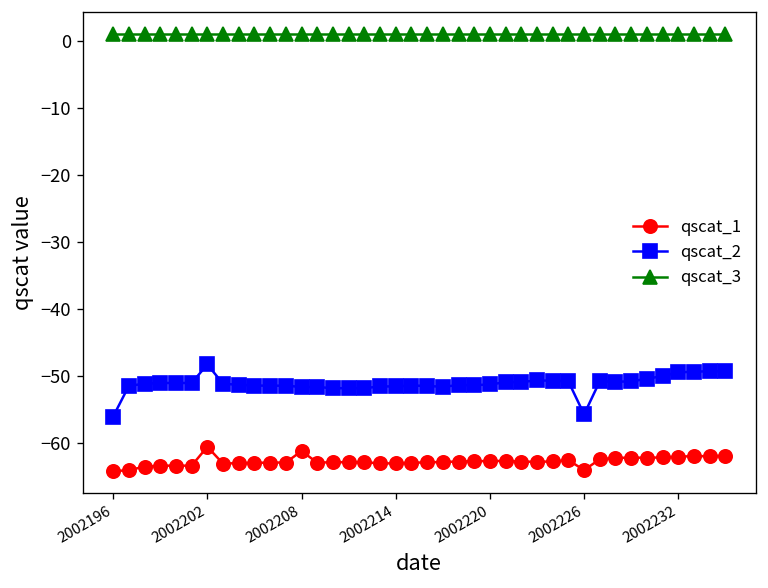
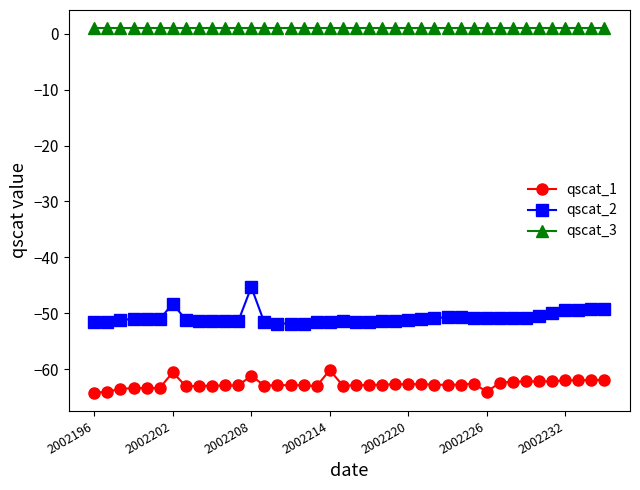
qscat_2, 2002196: -56 -> -52
qscat_2, 2002208: -52 -> -45
qscat_1, 2002214: -63 -> -60
qscat_2, 2002226: -56 -> -51
